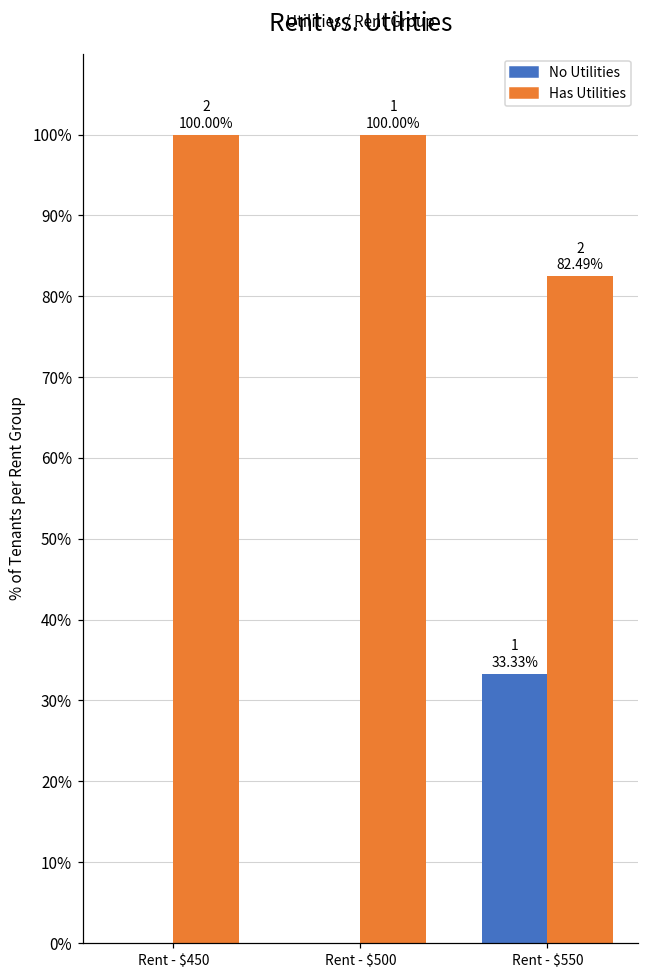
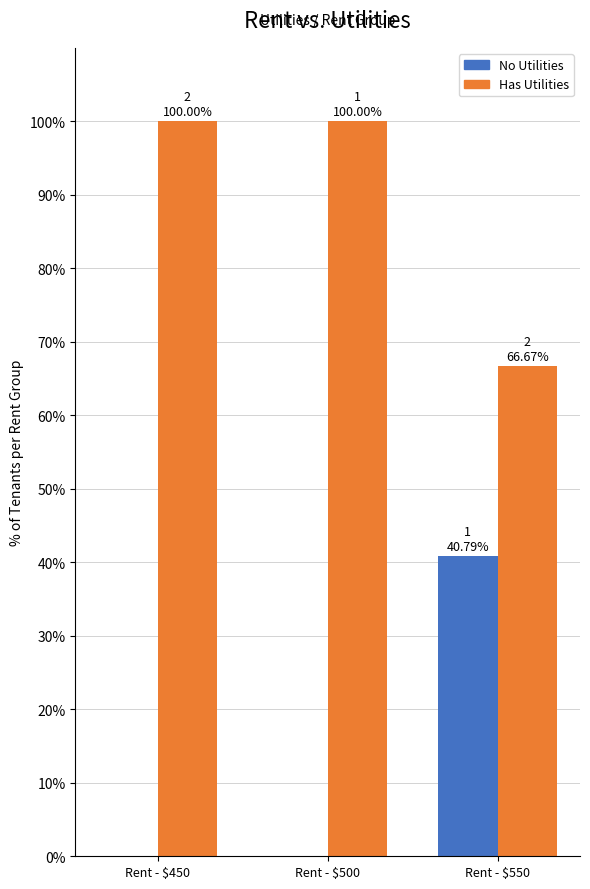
No Utilities, Rent - $550: 33.33% -> 40.79%
Has Utilities, Rent - $550: 82.49% -> 66.67%
